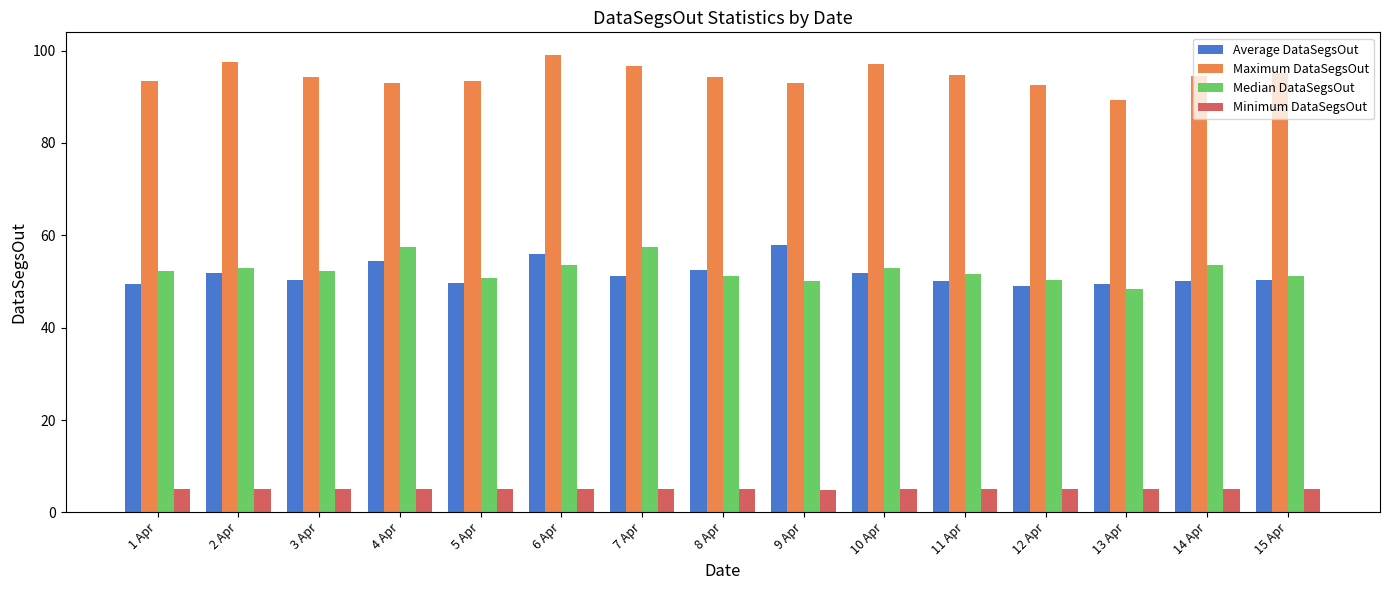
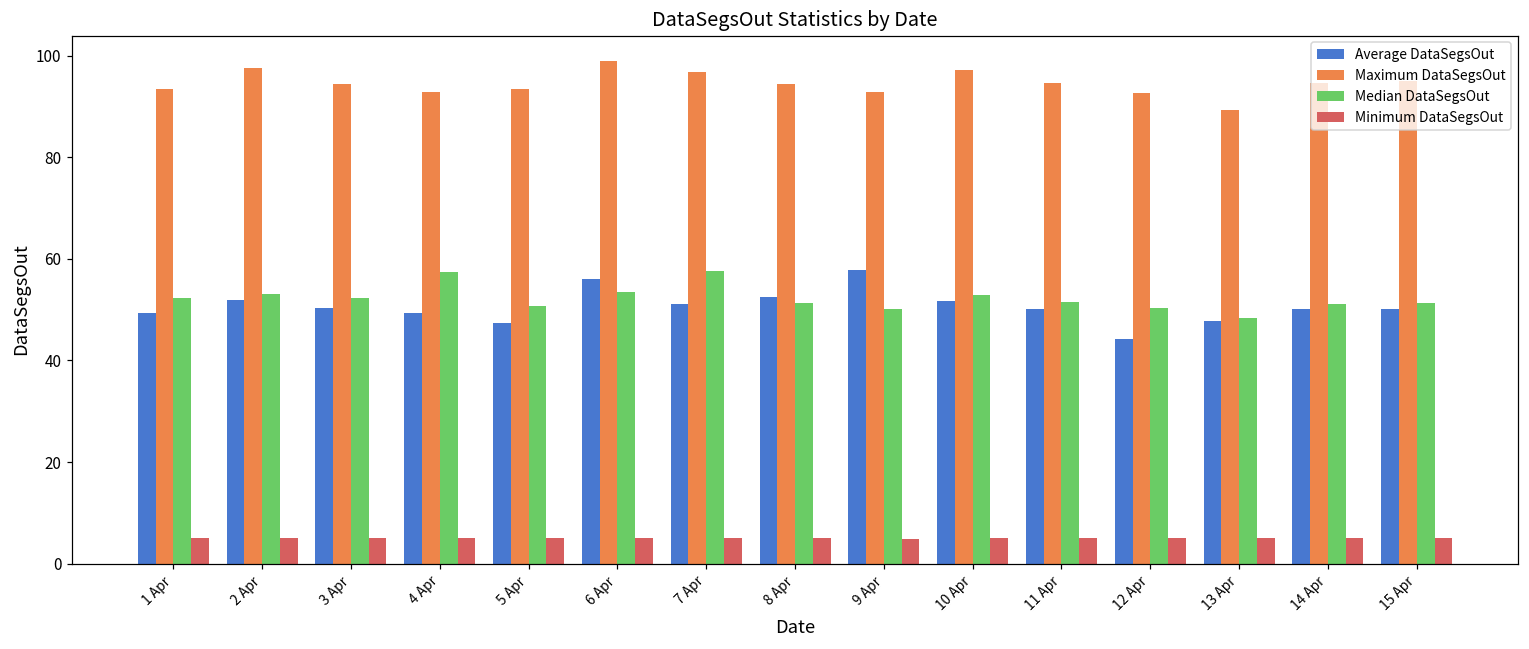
Average DataSegsOut, 4 Apr: 54 -> 49
Average DataSegsOut, 5 Apr: 50 -> 47
Average DataSegsOut, 12 Apr: 49 -> 44
Average DataSegsOut, 13 Apr: 50 -> 48
Median DataSegsOut, 14 Apr: 54 -> 51
